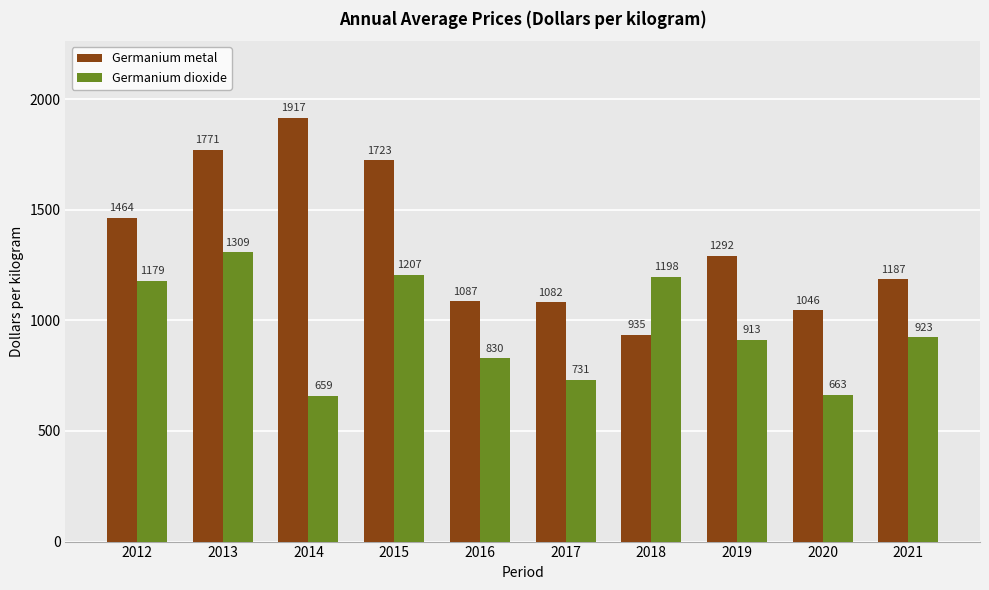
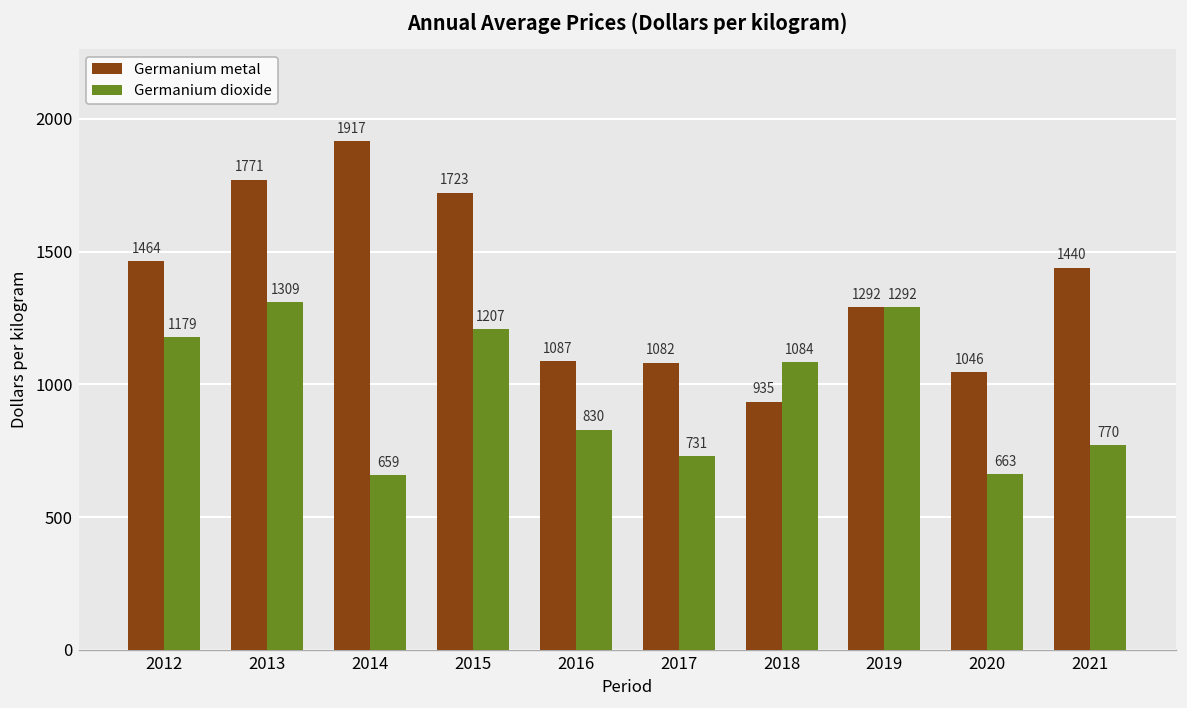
Germanium dioxide, 2018: 1198 -> 1084
Germanium dioxide, 2019: 913 -> 1292
Germanium metal, 2021: 1187 -> 1440
Germanium dioxide, 2021: 923 -> 770
